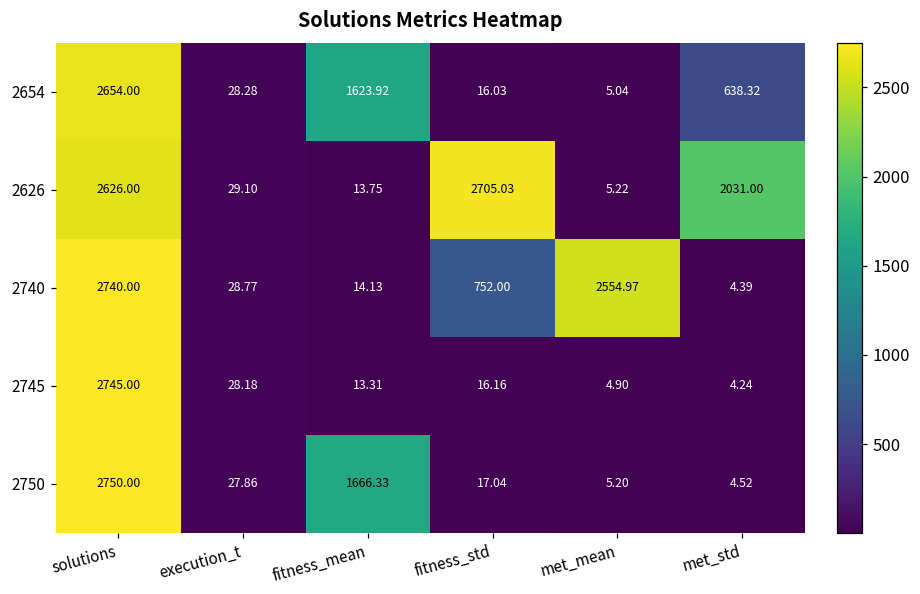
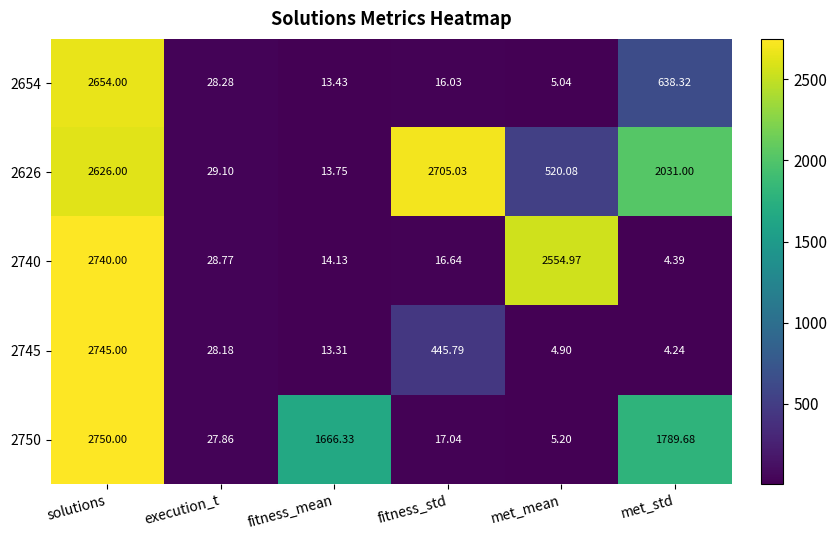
2654, fitness_mean: 1623.92 -> 13.43
2626, met_mean: 5.22 -> 520.08
2740, fitness_std: 752.00 -> 16.64
2745, fitness_std: 16.16 -> 445.79
2750, met_std: 4.52 -> 1789.68
